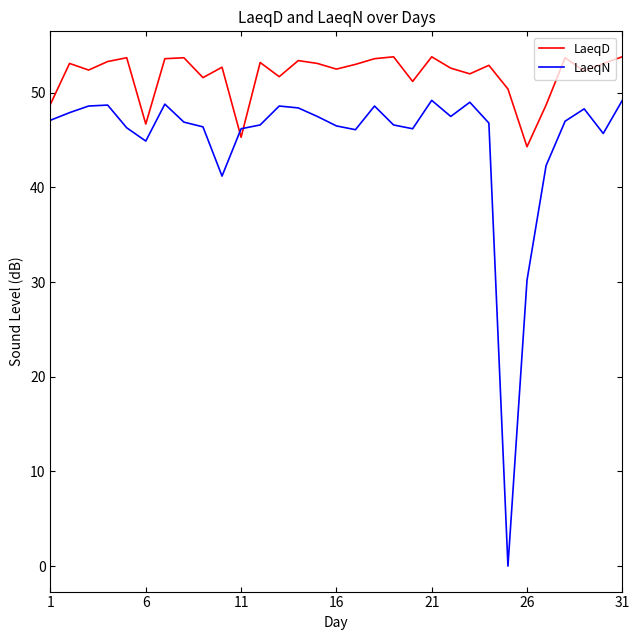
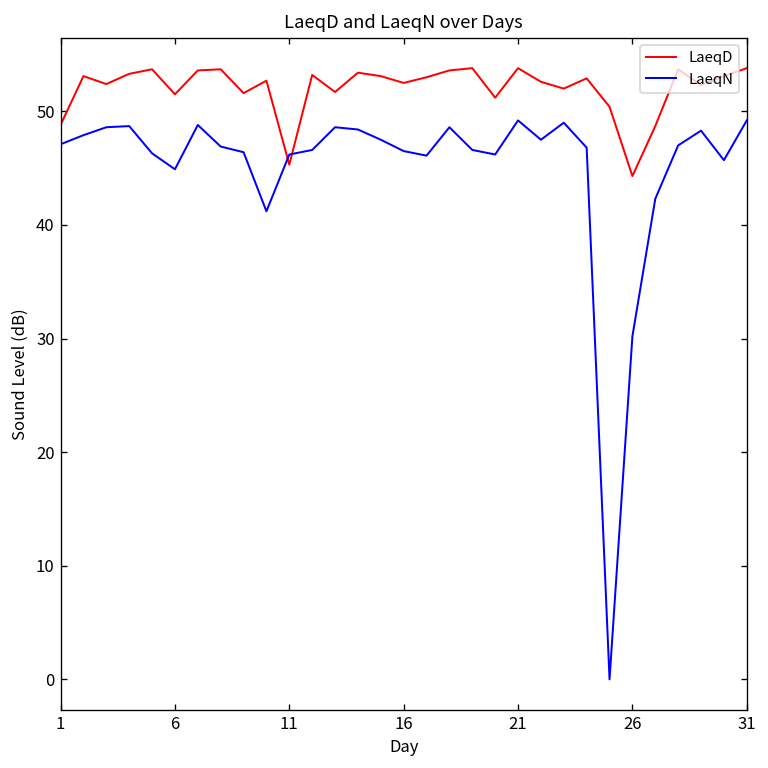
LaeqD, 6: 47 -> 52
